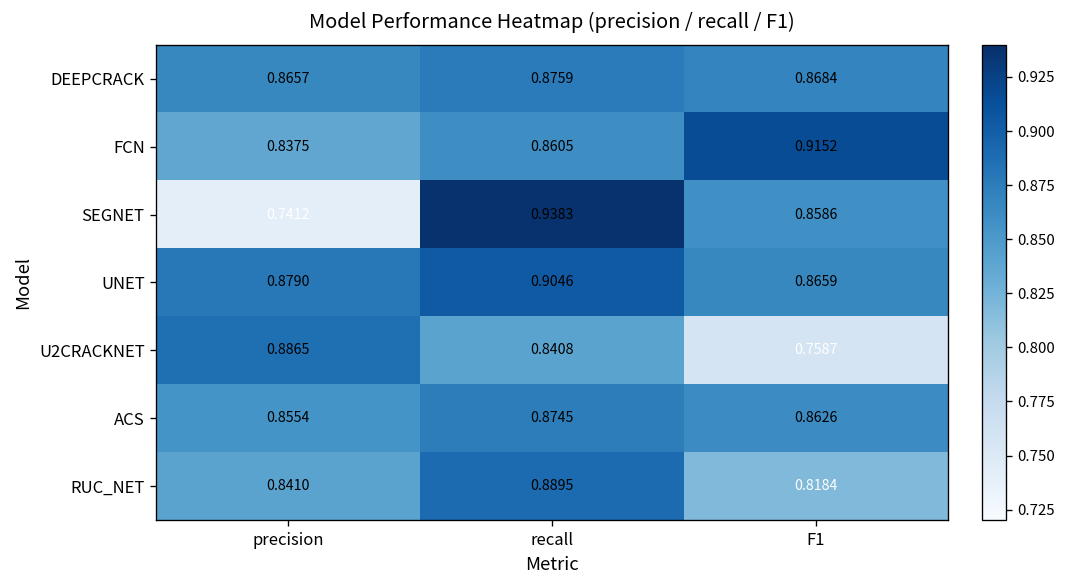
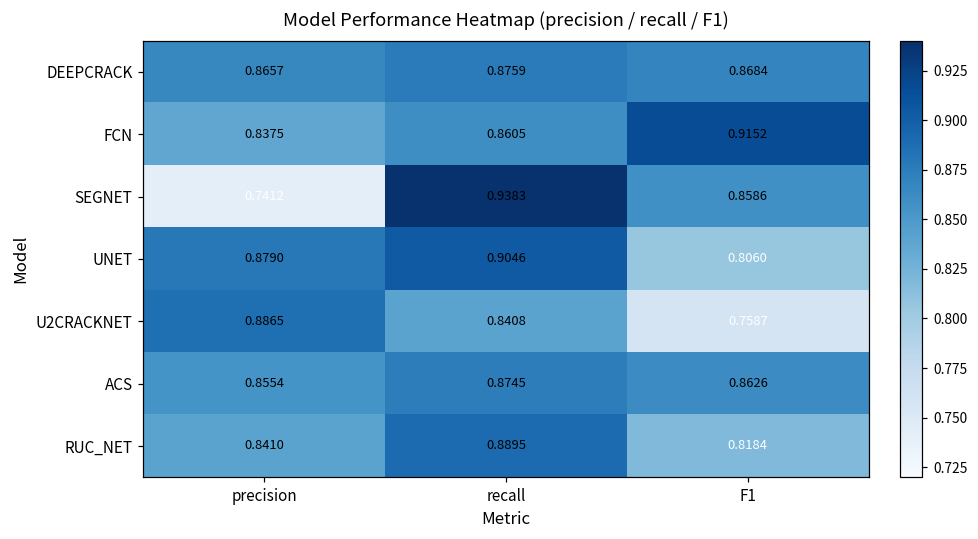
UNET, F1: 0.8659 -> 0.8060
